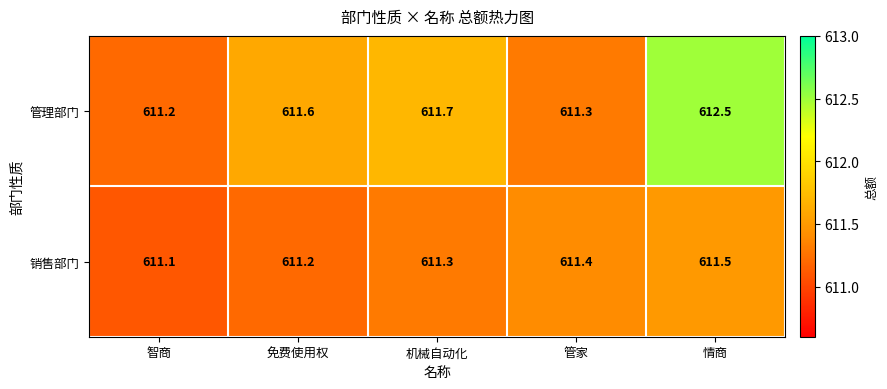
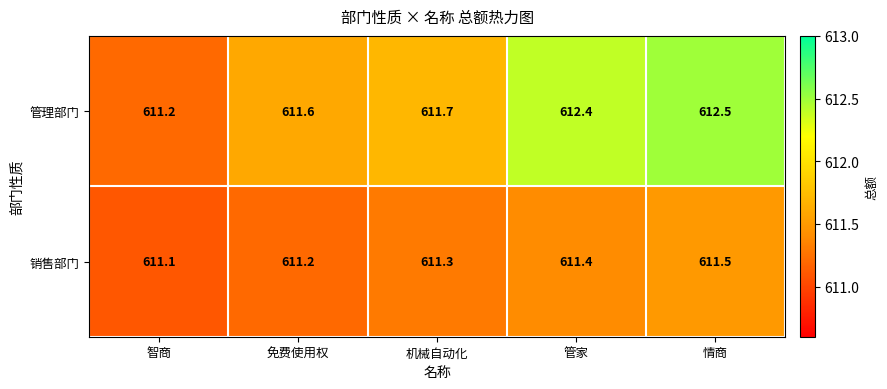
管理部门, 管家: 611.3 -> 612.4
